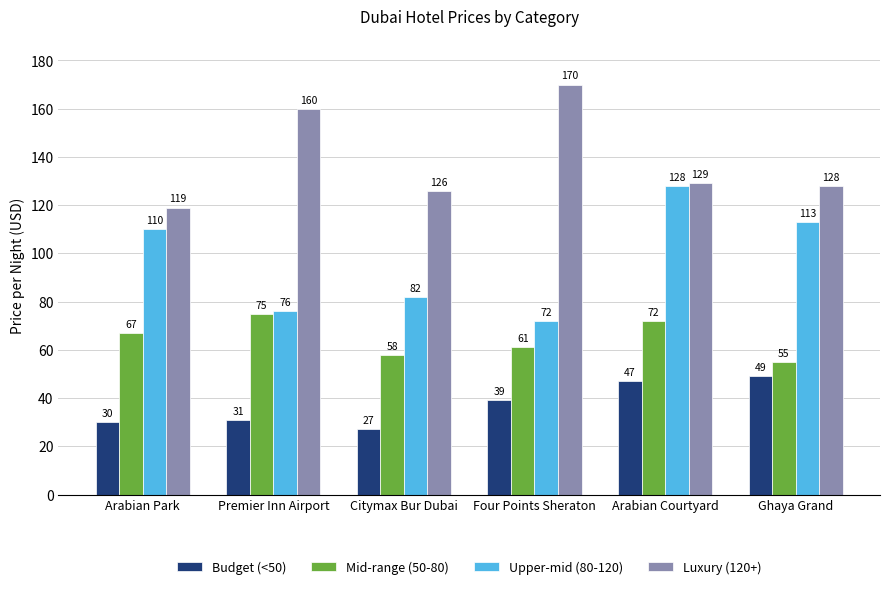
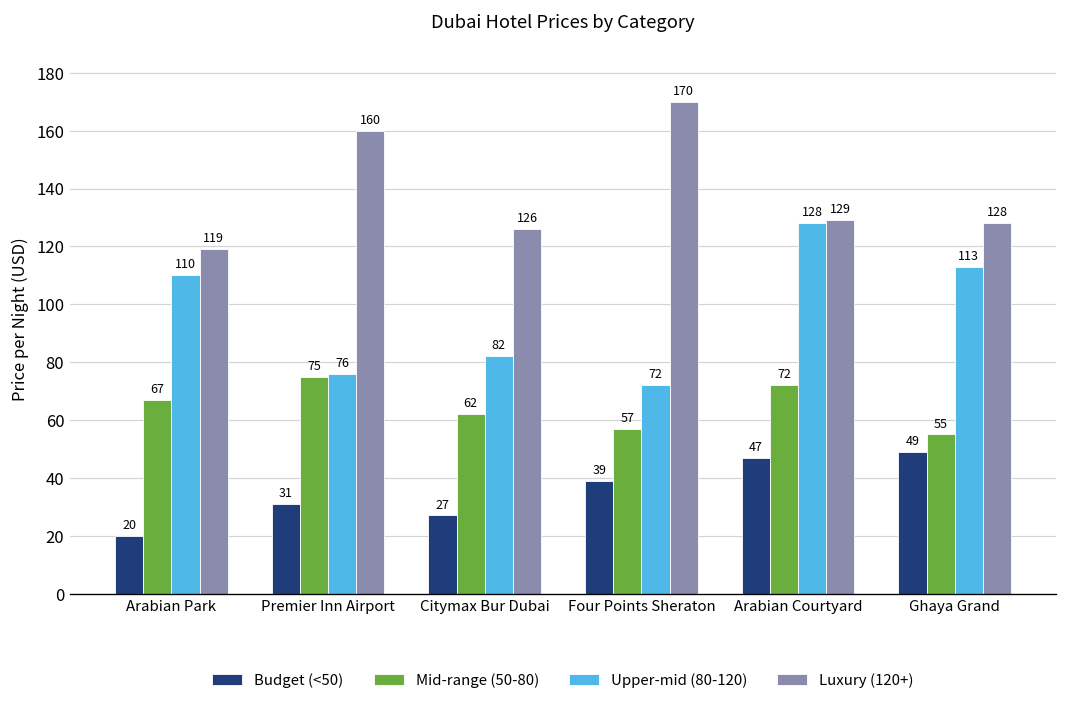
Budget (<50), Arabian Park: 30 -> 20
Mid-range (50-80), Citymax Bur Dubai: 58 -> 62
Mid-range (50-80), Four Points Sheraton: 61 -> 57
